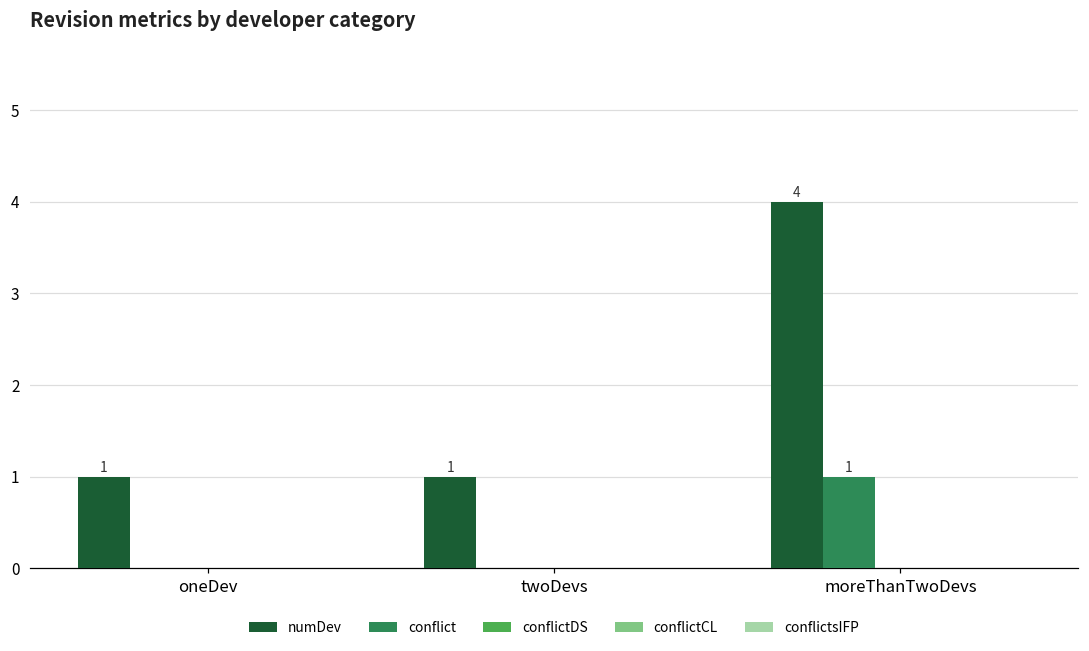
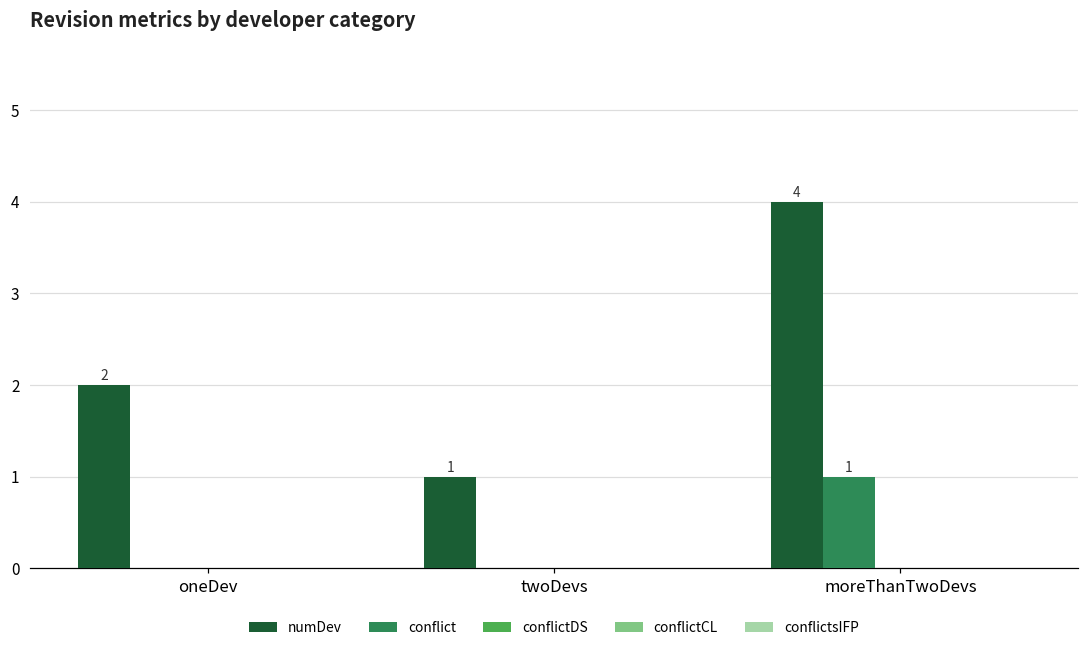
numDev, oneDev: 1 -> 2
